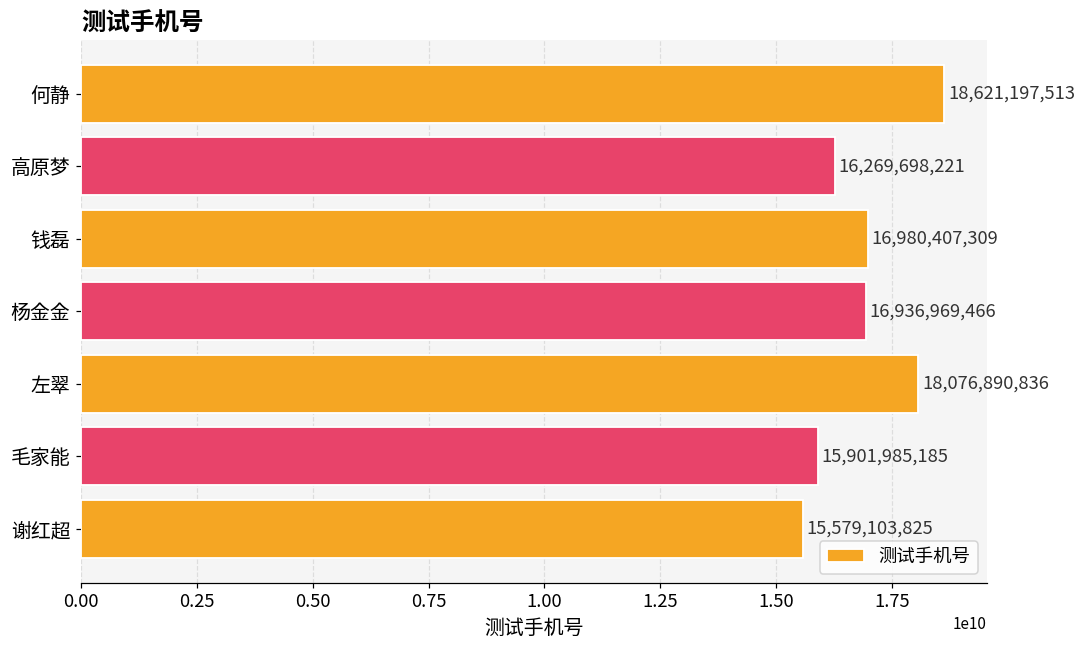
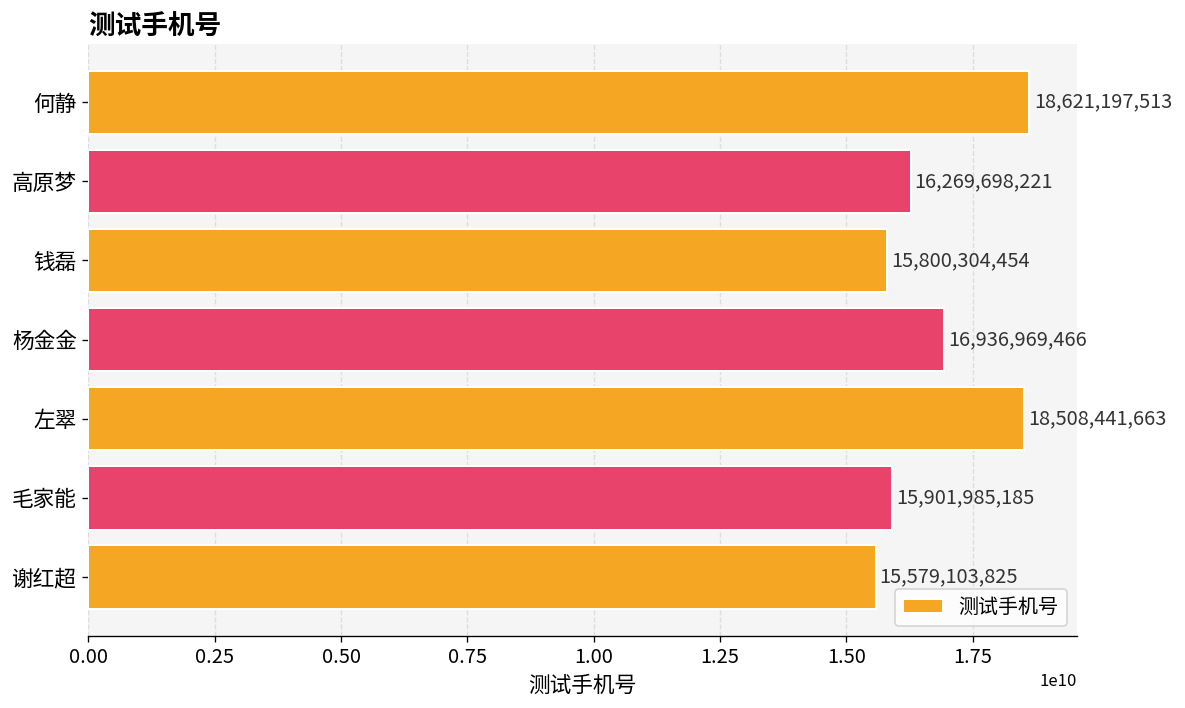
钱磊: 16,980,407,309 -> 15,800,304,454
左翠: 18,076,890,836 -> 18,508,441,663
